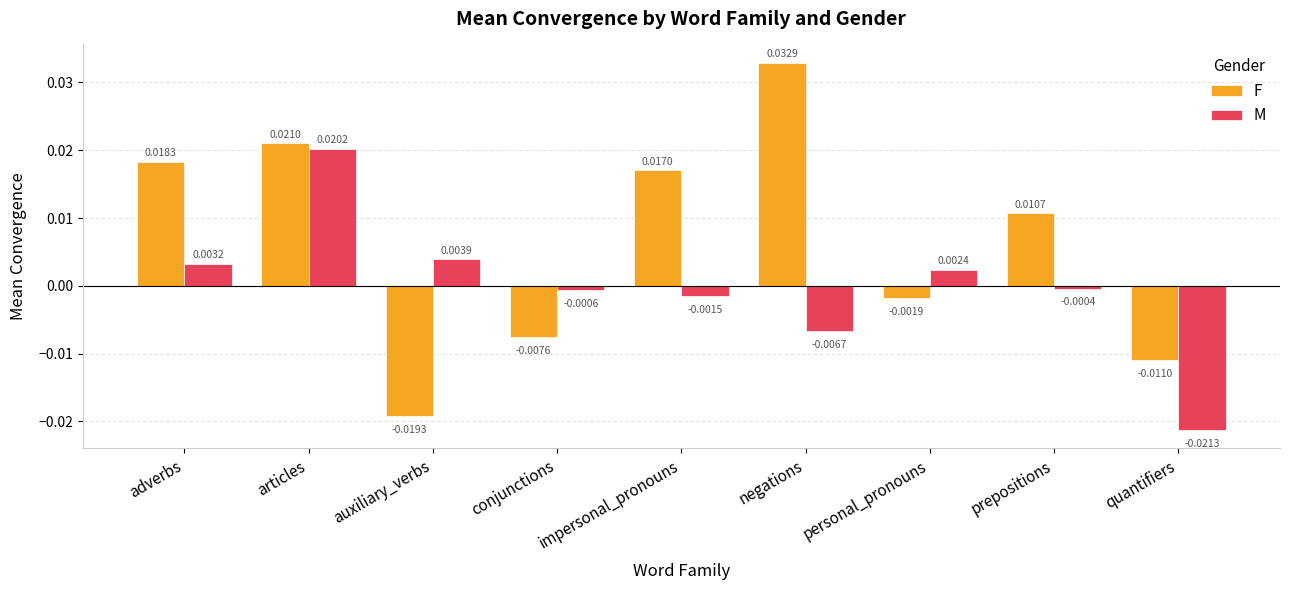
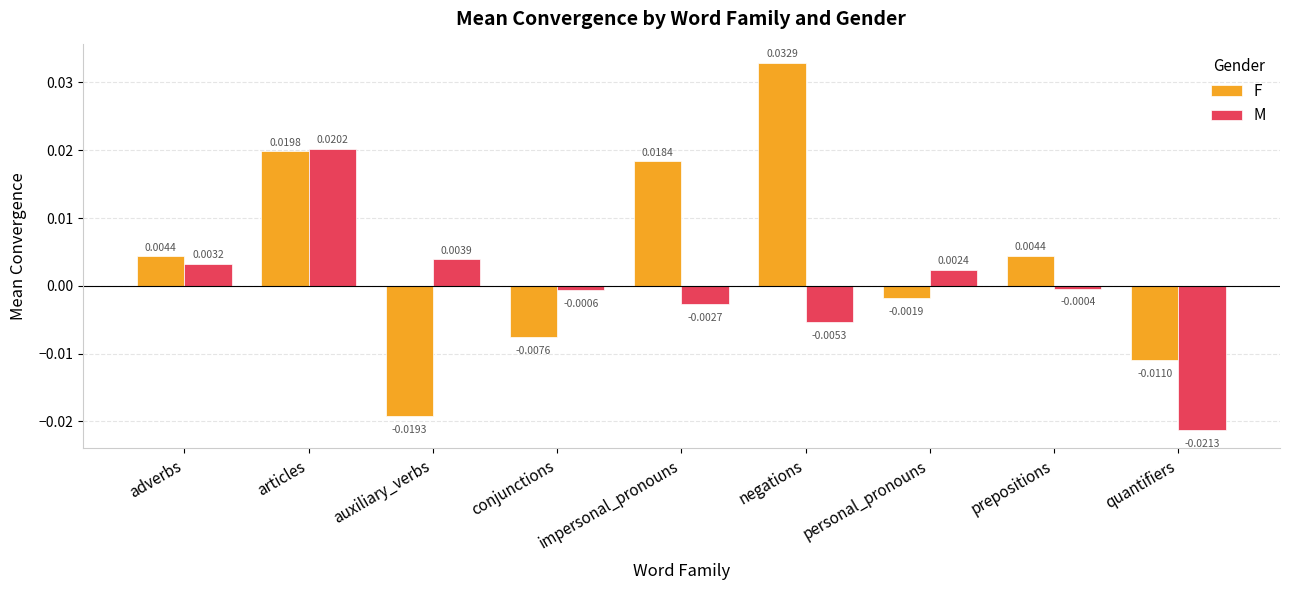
F, adverbs: 0.0183 -> 0.0044
F, articles: 0.0210 -> 0.0198
F, impersonal_pronouns: 0.0170 -> 0.0184
M, impersonal_pronouns: -0.0015 -> -0.0027
M, negations: -0.0067 -> -0.0053
F, prepositions: 0.0107 -> 0.0044
